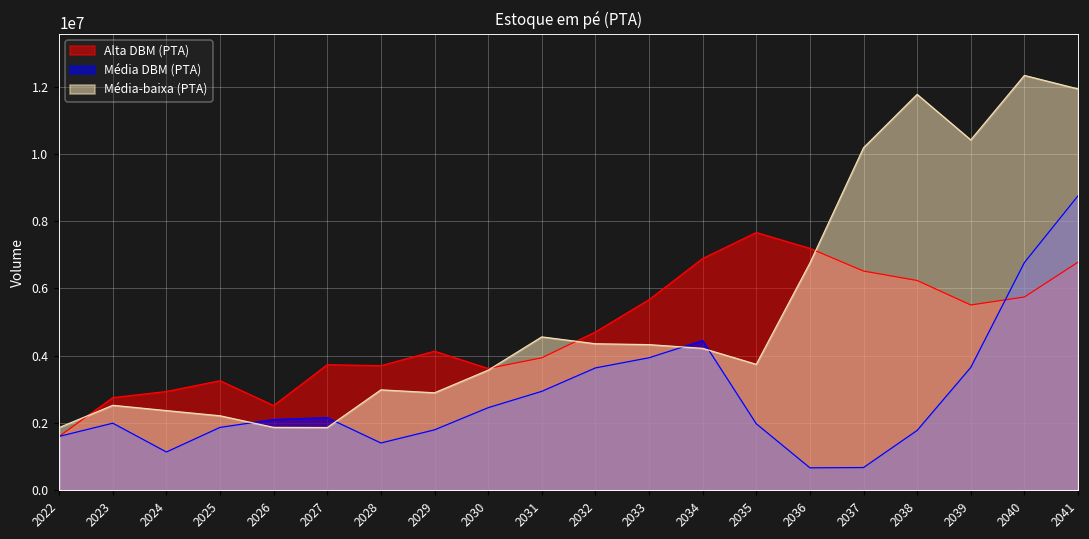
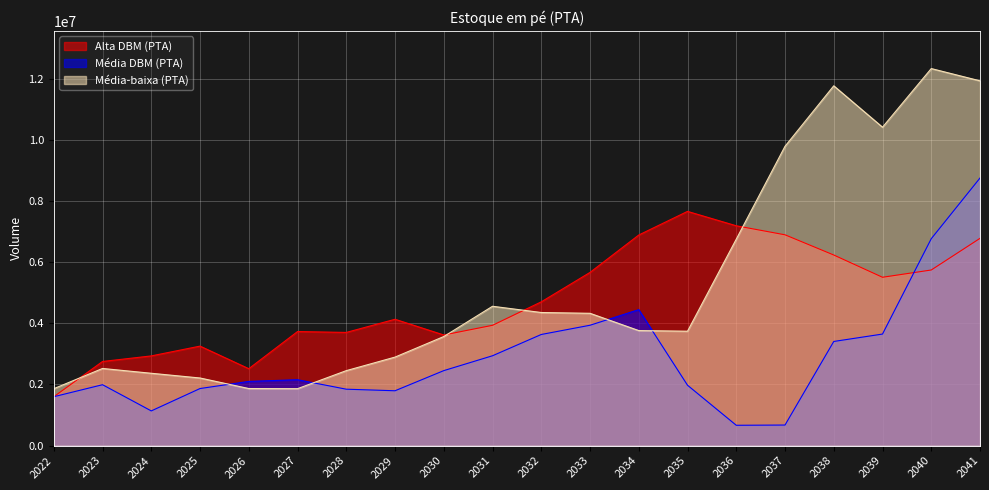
Média DBM (PTA), 2028: 1400000 -> 1800000
Média-baixa (PTA), 2028: 3000000 -> 2500000
Média-baixa (PTA), 2034: 4200000 -> 3800000
Alta DBM (PTA), 2037: 6500000 -> 6900000
Média-baixa (PTA), 2037: 10200000 -> 9800000
Média DBM (PTA), 2038: 1800000 -> 3400000
